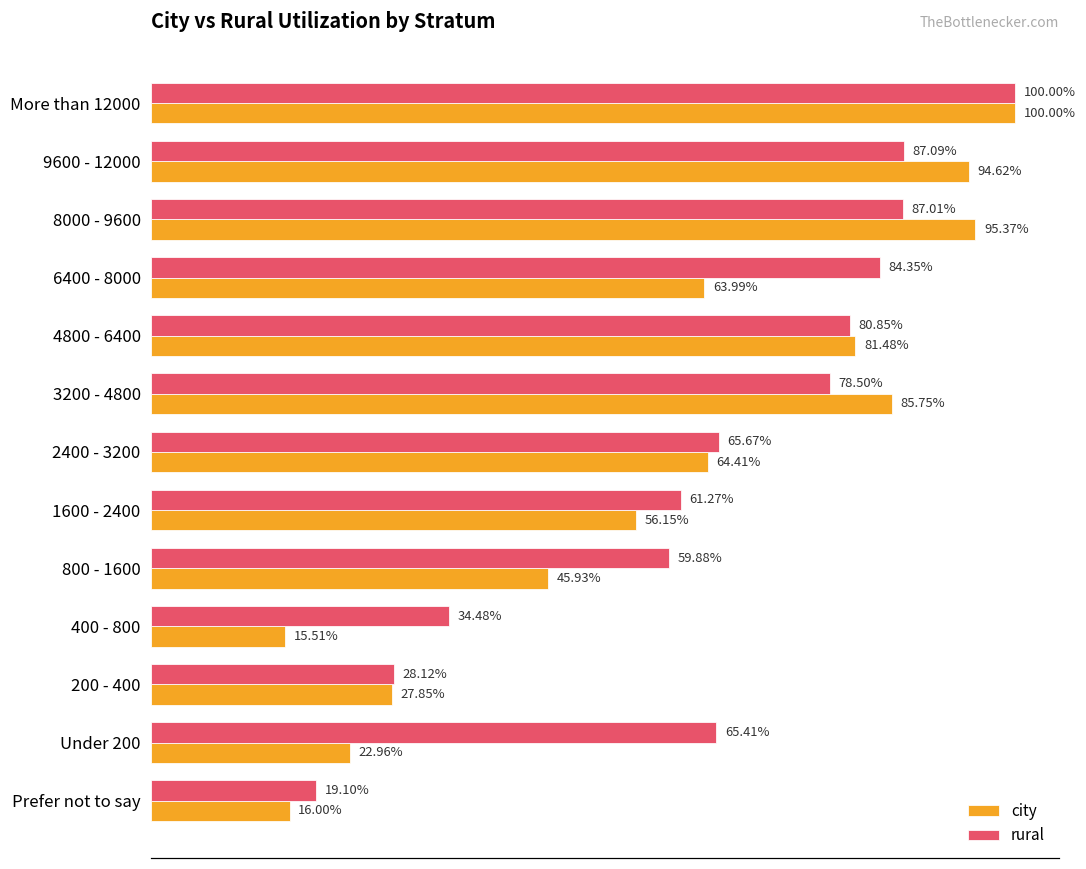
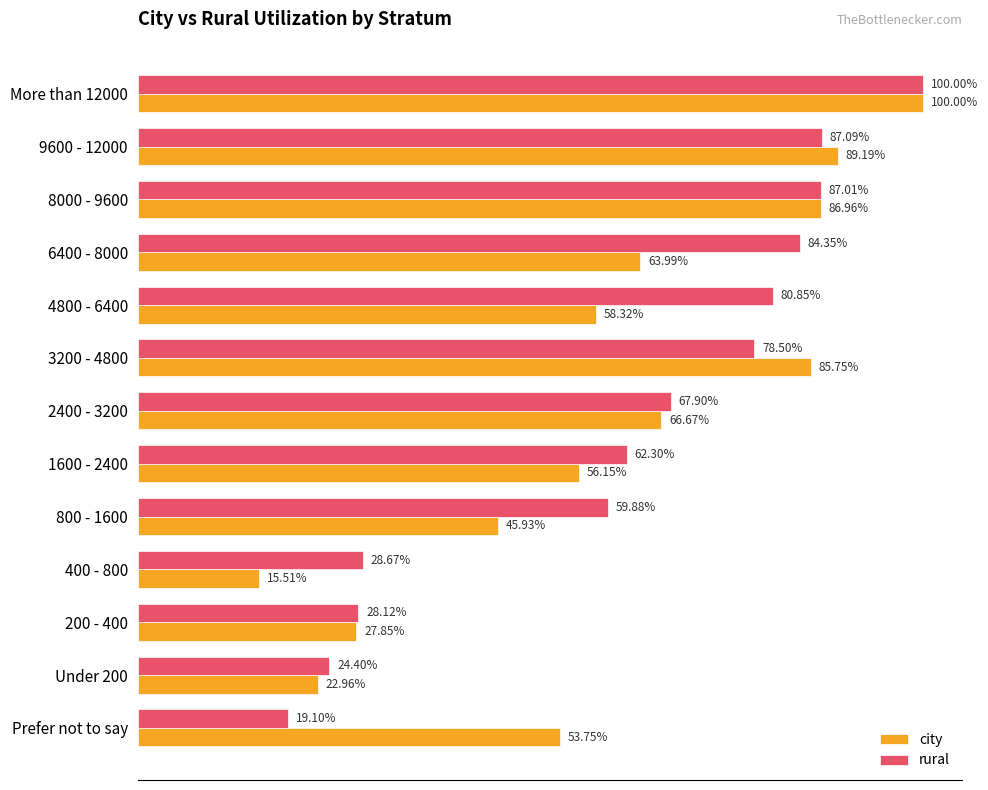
city, 9600 - 12000: 94.62% -> 89.19%
city, 8000 - 9600: 95.37% -> 86.96%
city, 4800 - 6400: 81.48% -> 58.32%
rural, 2400 - 3200: 65.67% -> 67.90%
city, 2400 - 3200: 64.41% -> 66.67%
rural, 1600 - 2400: 61.27% -> 62.30%
rural, 400 - 800: 34.48% -> 28.67%
rural, Under 200: 65.41% -> 24.40%
city, Prefer not to say: 16.00% -> 53.75%
